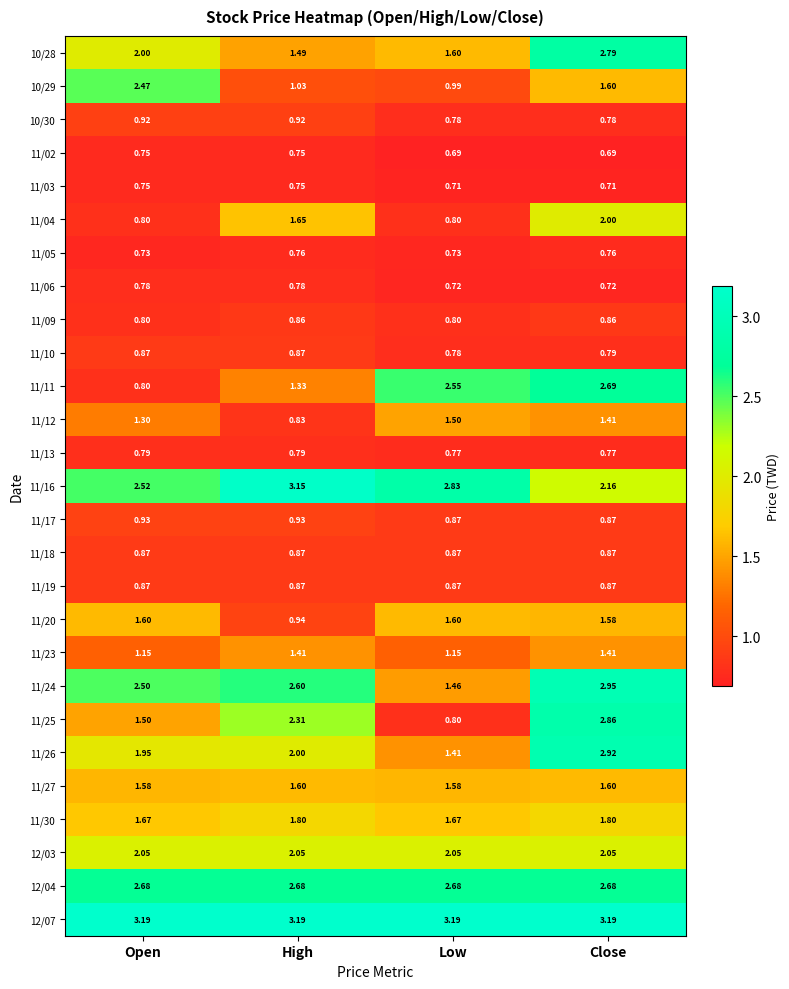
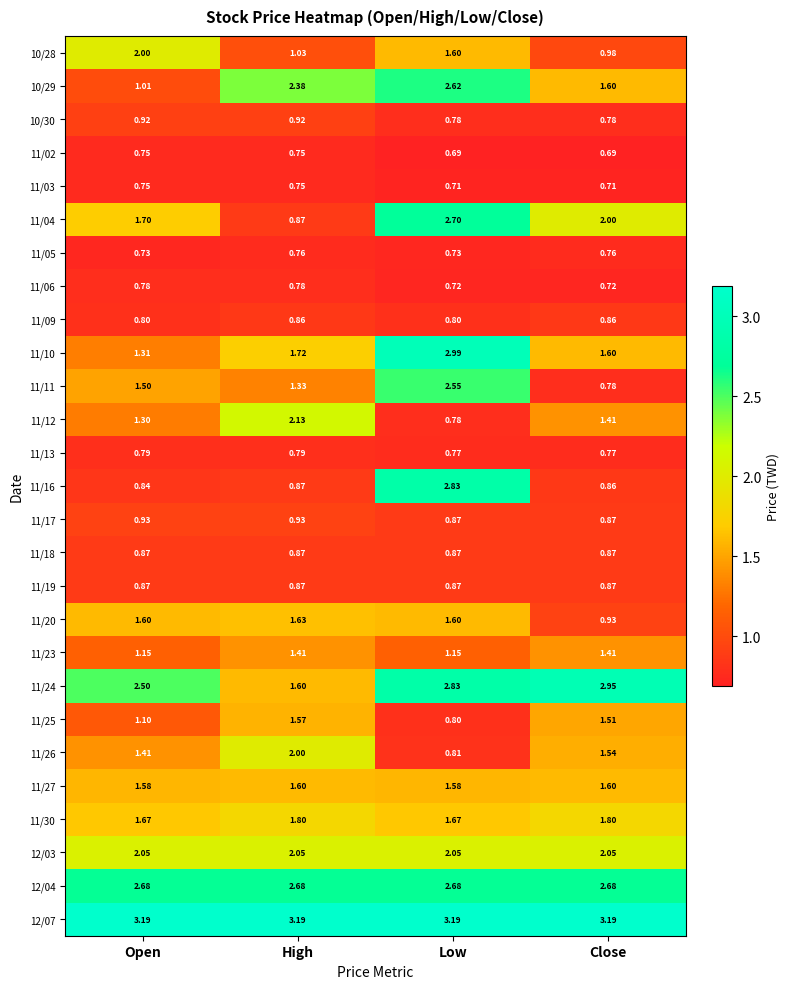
10/28, High: 1.49 -> 1.03
10/28, Close: 2.79 -> 0.98
10/29, Open: 2.47 -> 1.01
10/29, High: 1.03 -> 2.38
10/29, Low: 0.99 -> 2.62
11/04, Open: 0.80 -> 1.70
11/04, High: 1.65 -> 0.87
11/04, Low: 0.80 -> 2.70
11/10, Open: 0.87 -> 1.31
11/10, High: 0.87 -> 1.72
11/10, Low: 0.78 -> 2.99
11/10, Close: 0.79 -> 1.60
11/11, Open: 0.80 -> 1.50
11/11, Close: 2.69 -> 0.78
11/12, High: 0.83 -> 2.13
11/12, Low: 1.50 -> 0.78
11/16, Open: 2.52 -> 0.84
11/16, High: 3.15 -> 0.87
11/16, Close: 2.16 -> 0.86
11/20, High: 0.94 -> 1.63
11/20, Close: 1.58 -> 0.93
11/24, High: 2.60 -> 1.60
11/24, Low: 1.46 -> 2.83
11/25, Open: 1.50 -> 1.10
11/25, High: 2.31 -> 1.57
11/25, Close: 2.86 -> 1.51
11/26, Open: 1.95 -> 1.41
11/26, Low: 1.41 -> 0.81
11/26, Close: 2.92 -> 1.54
